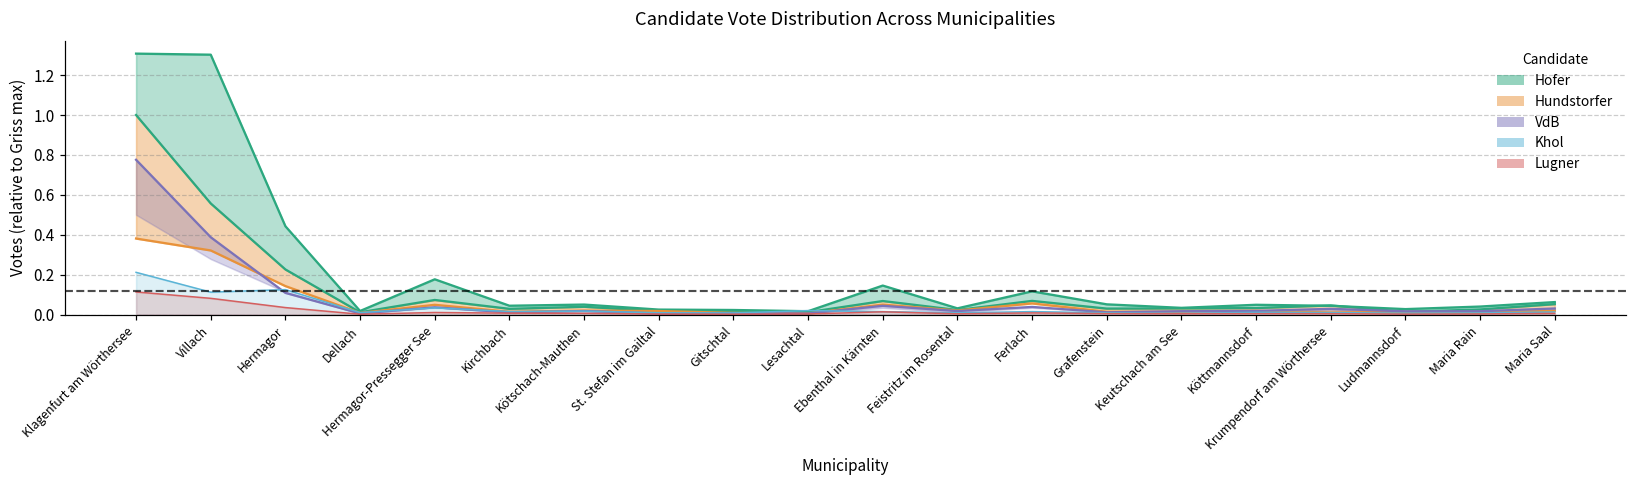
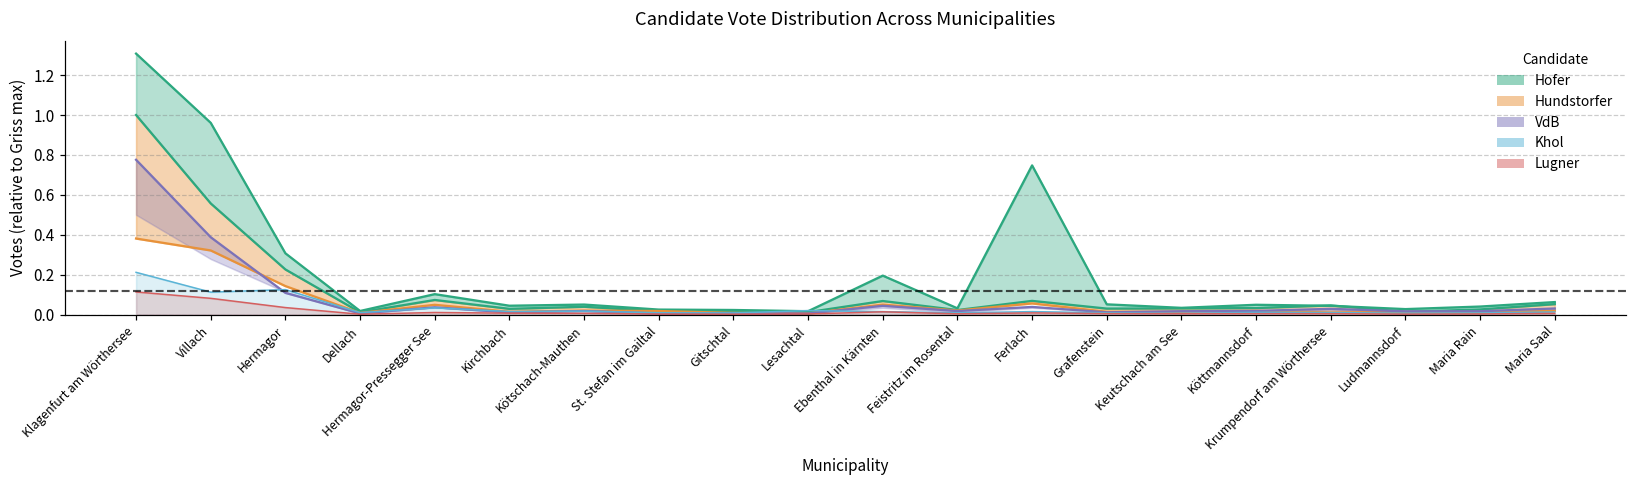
Hofer, Villach: 1.30 -> 0.96
Hofer, Hermagor: 0.44 -> 0.31
Hofer, Hermagor-Pressegger See: 0.18 -> 0.10
Hofer, Ebenthal in Kärnten: 0.15 -> 0.20
Hofer, Ferlach: 0.12 -> 0.75
